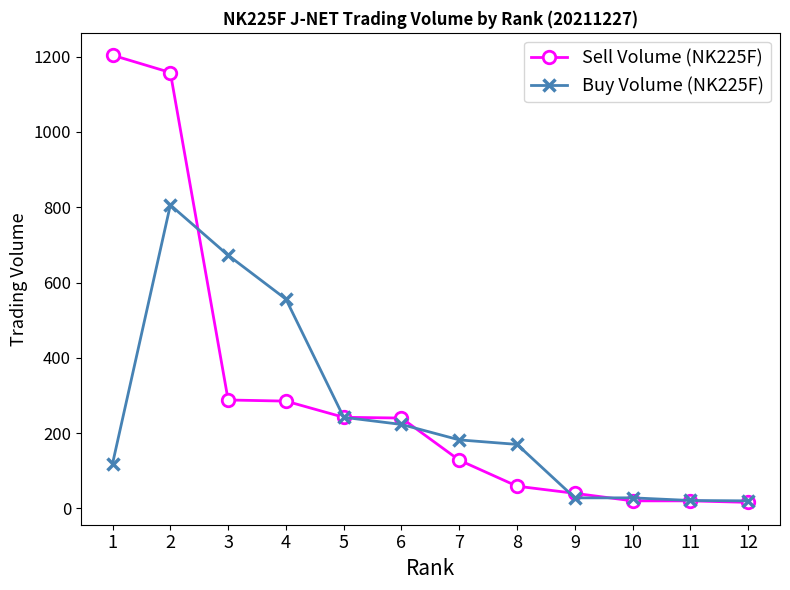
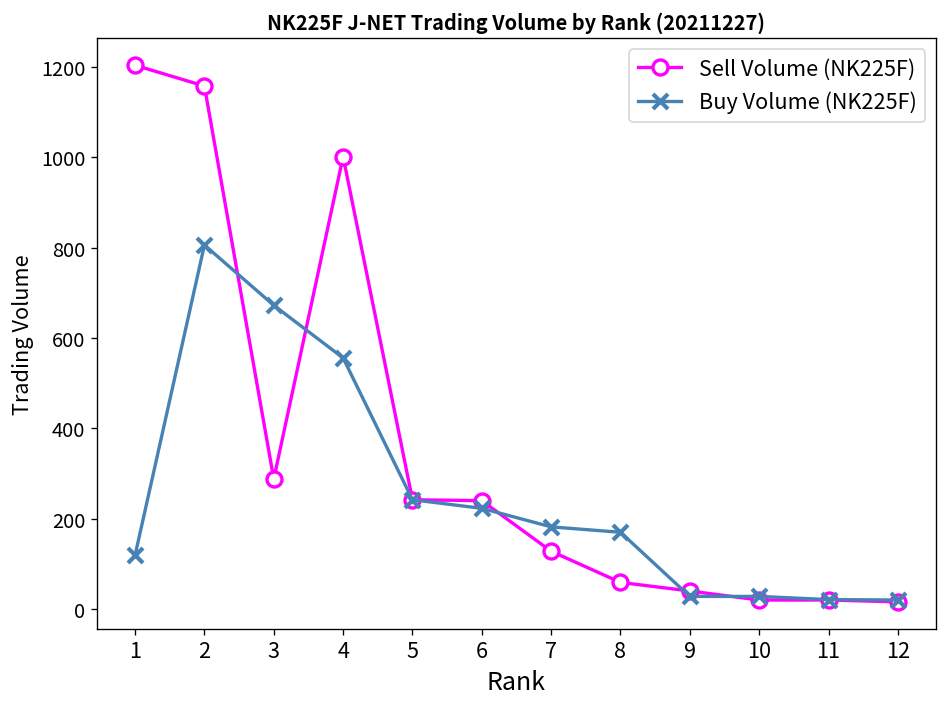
Sell Volume (NK225F), 4: 290 -> 1000
